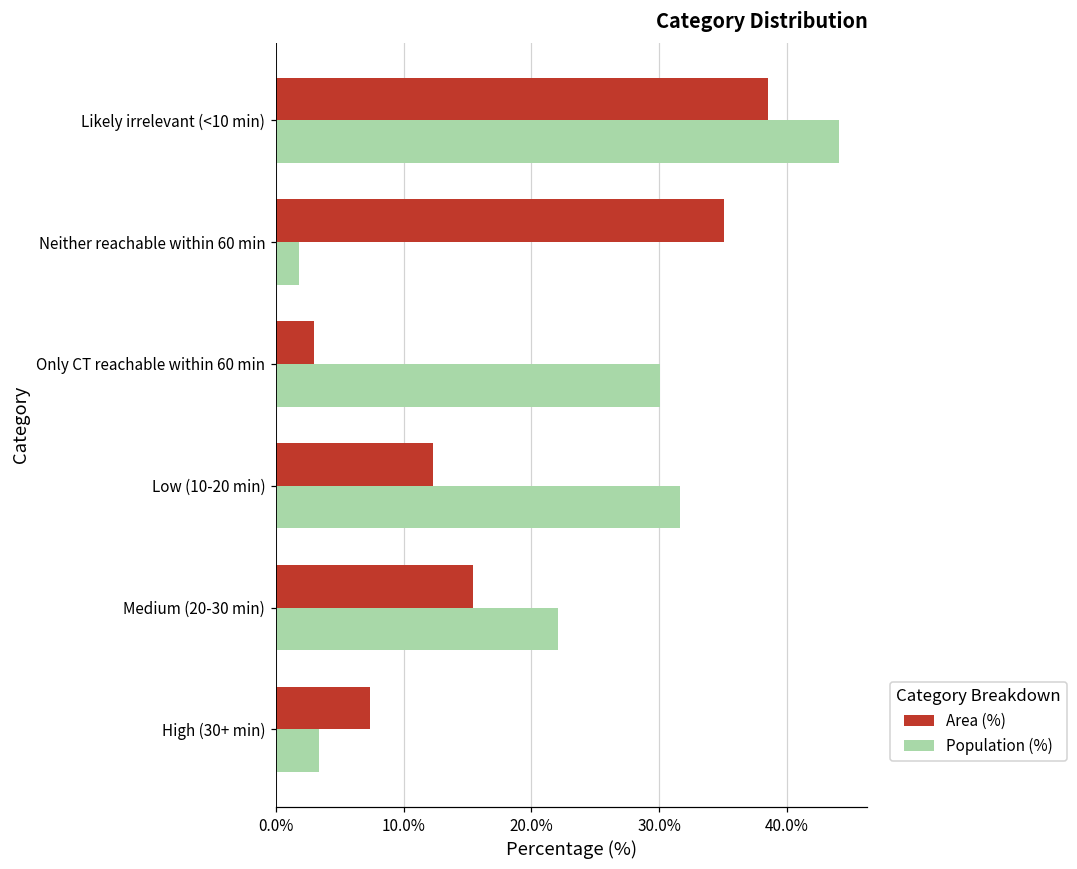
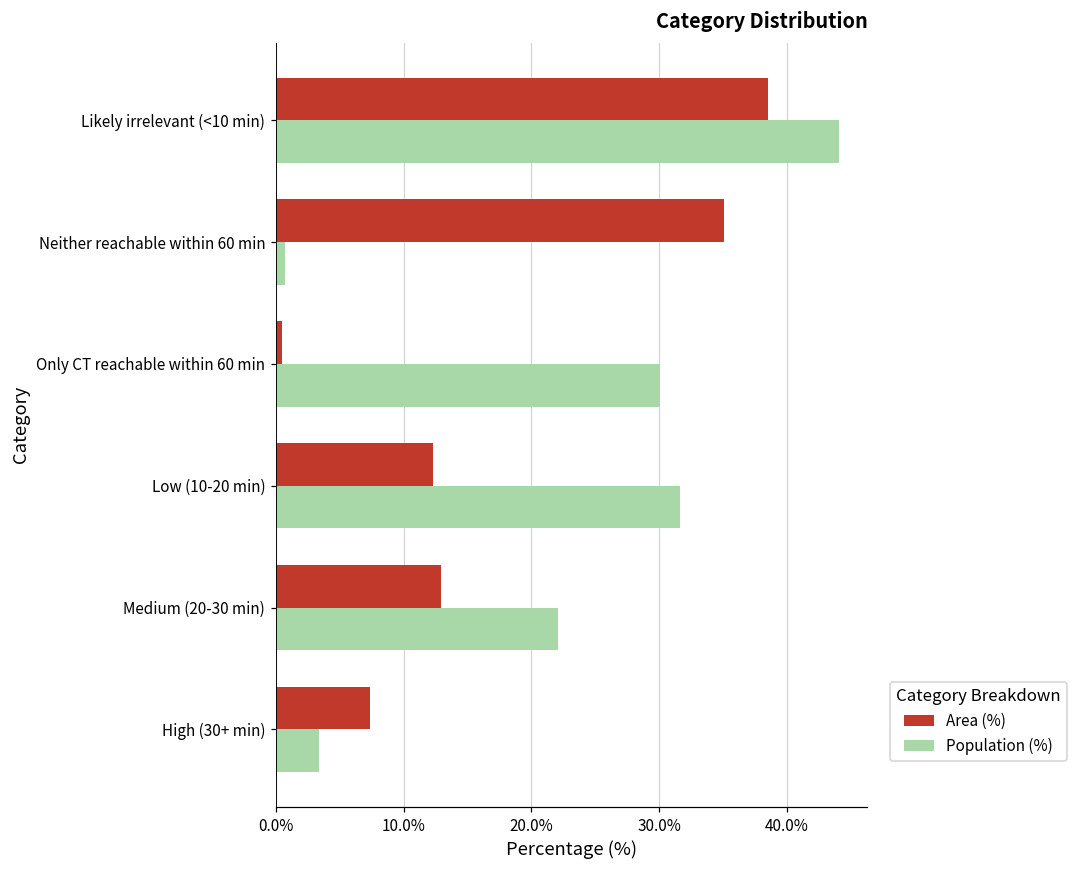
Population (%), Neither reachable within 60 min: 1.8% -> 0.7%
Area (%), Only CT reachable within 60 min: 3.0% -> 0.5%
Area (%), Medium (20-30 min): 15.4% -> 12.9%
